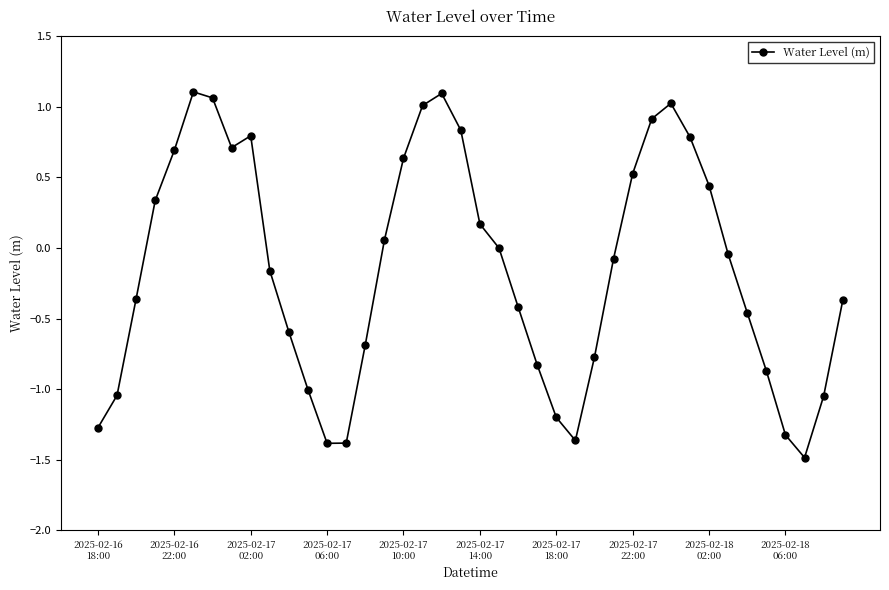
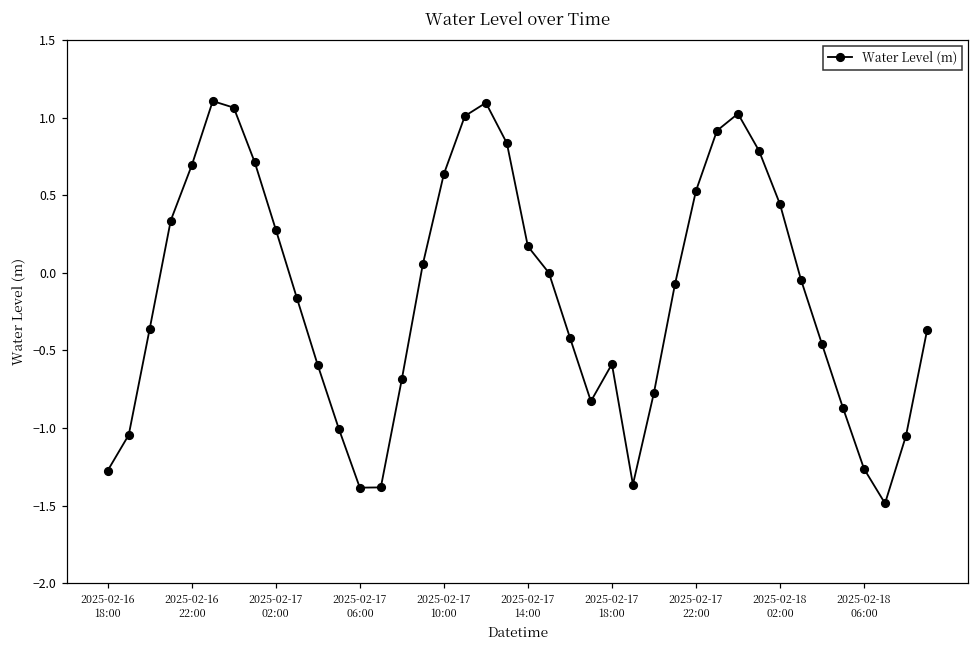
2025-02-17 02:00: 0.79 -> 0.28
2025-02-17 18:00: -1.20 -> -0.59
2025-02-18 06:00: -1.32 -> -1.26
